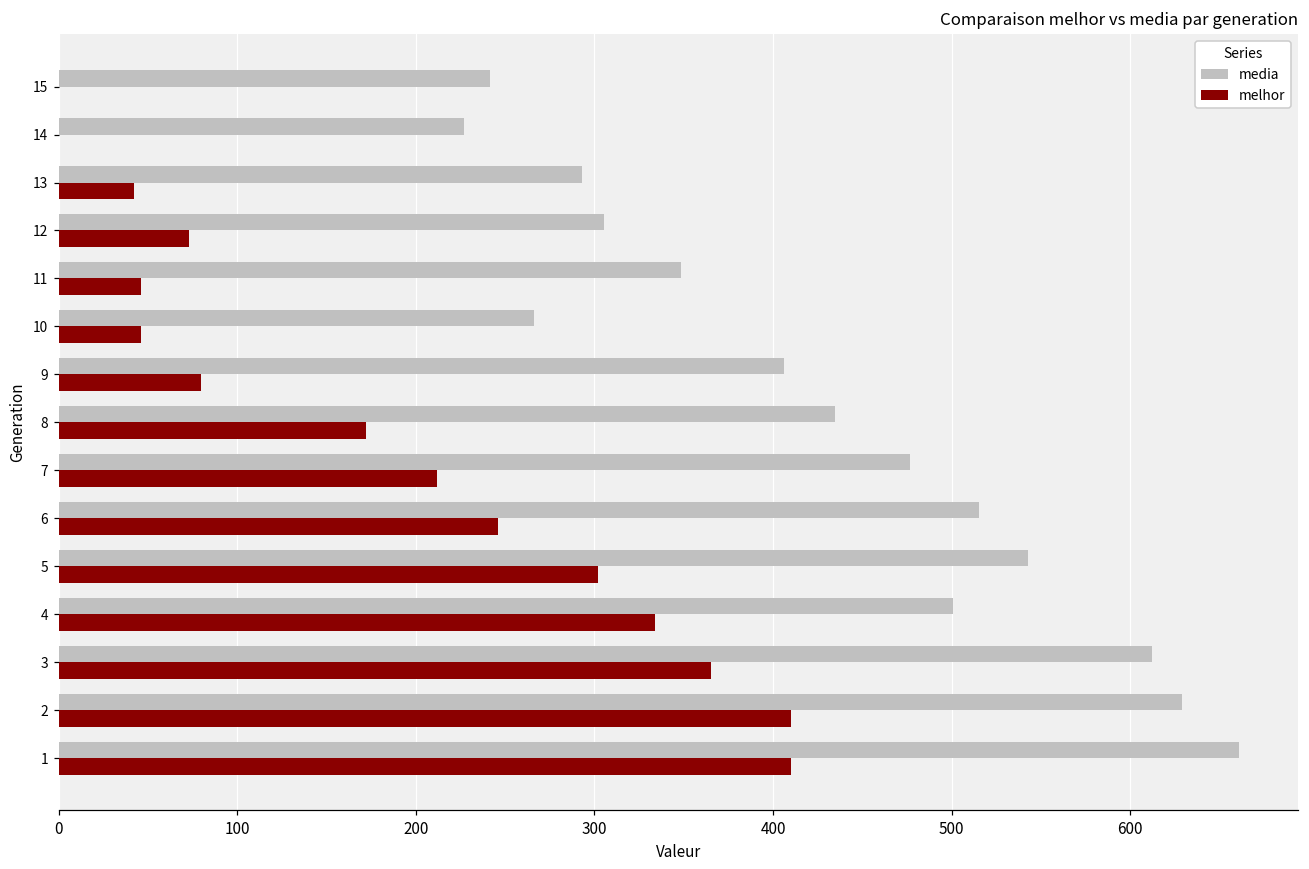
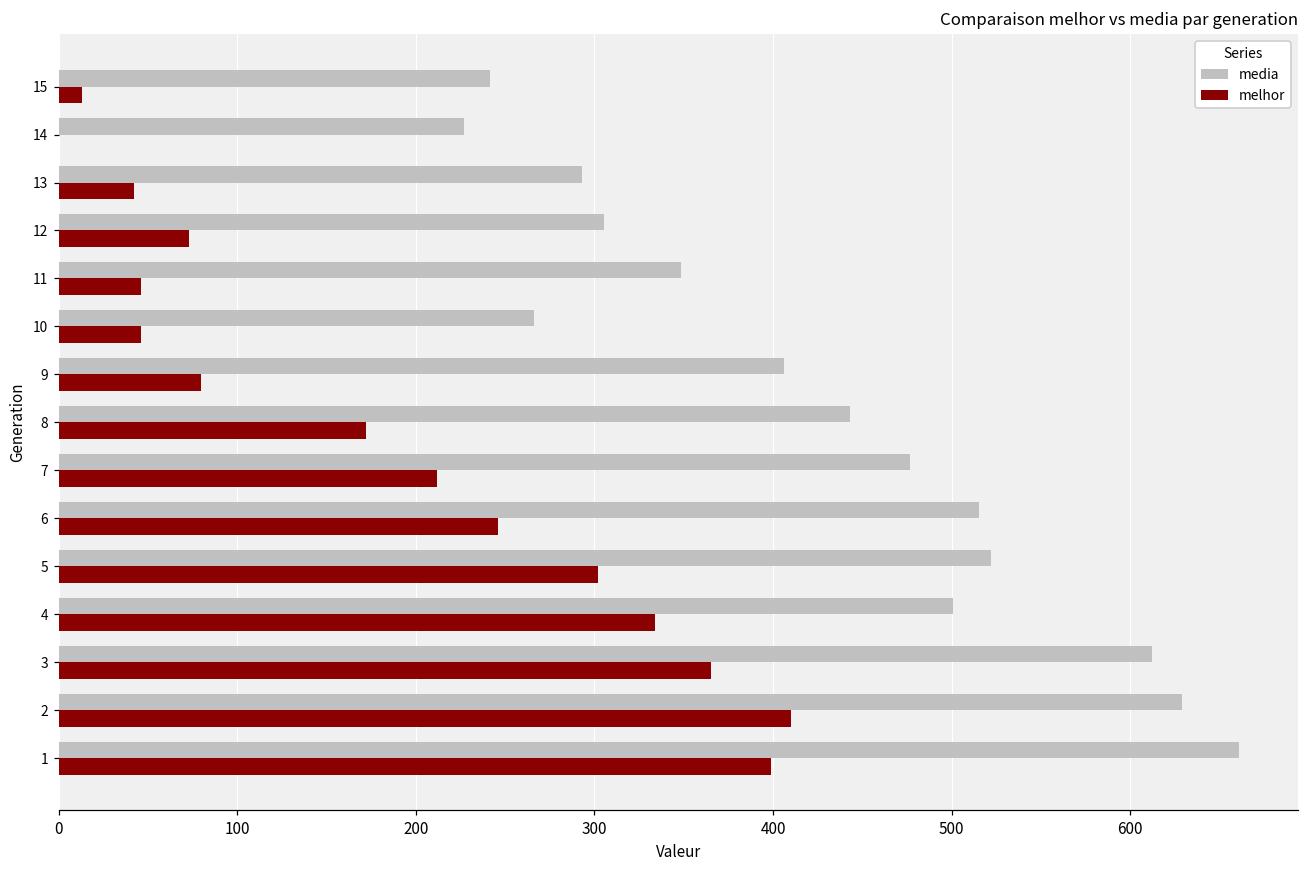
melhor, 15: 0 -> 13
media, 8: 434 -> 443
media, 5: 543 -> 522
melhor, 1: 410 -> 399
